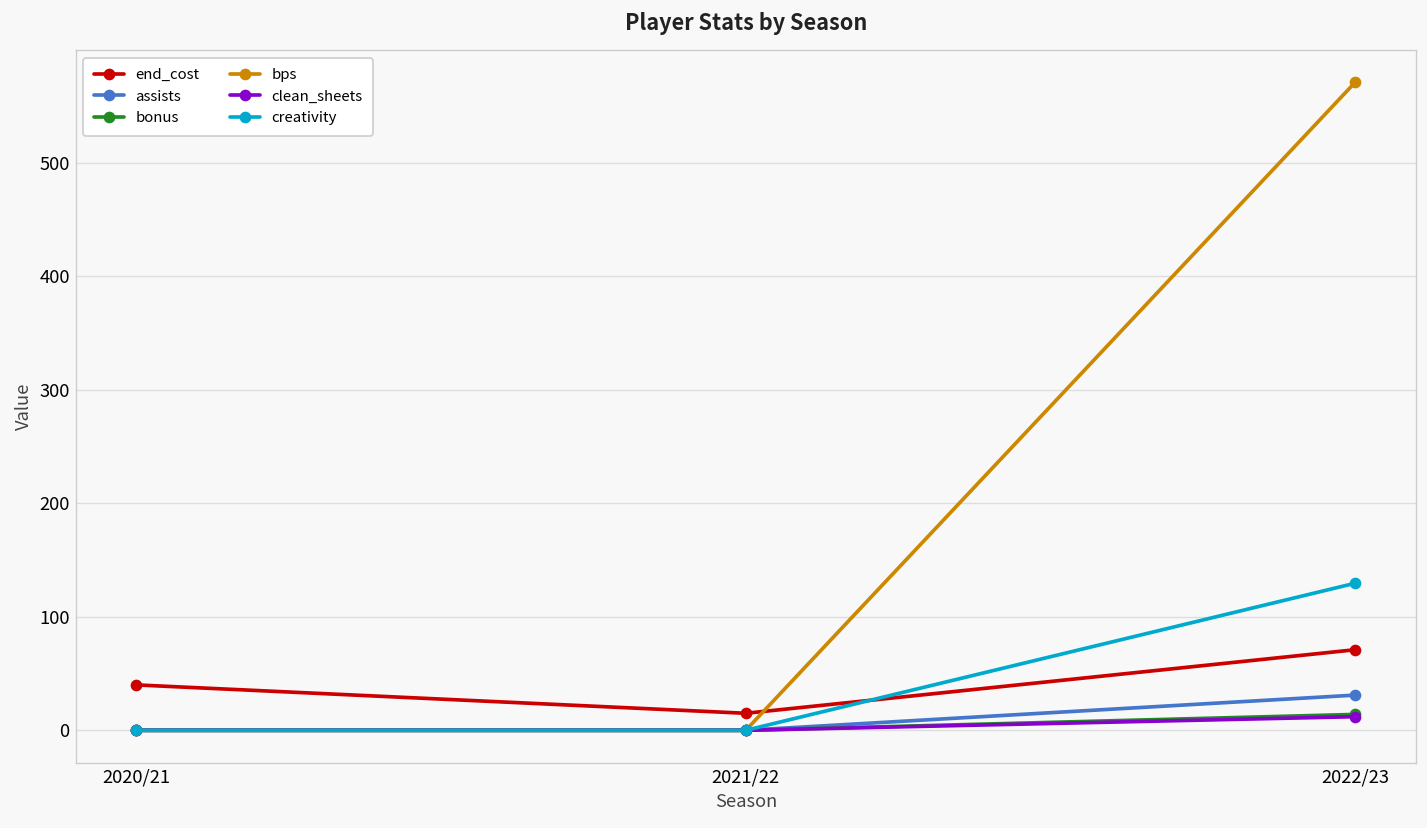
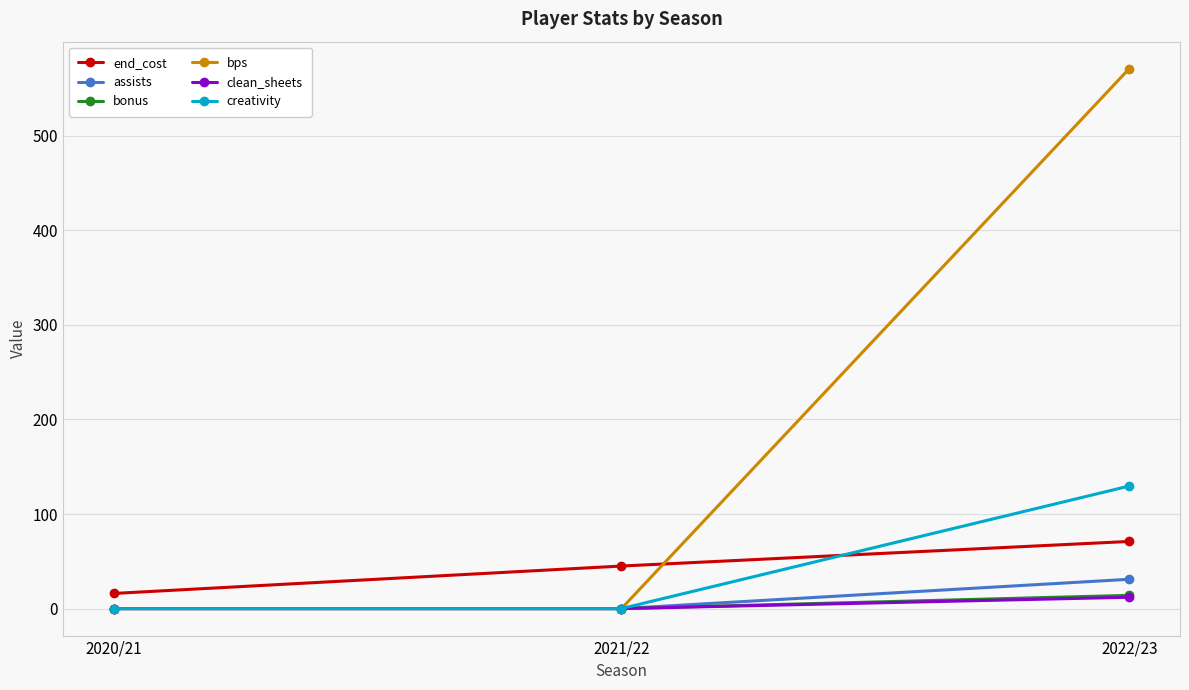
end_cost, 2020/21: 40 -> 20
end_cost, 2021/22: 20 -> 50
